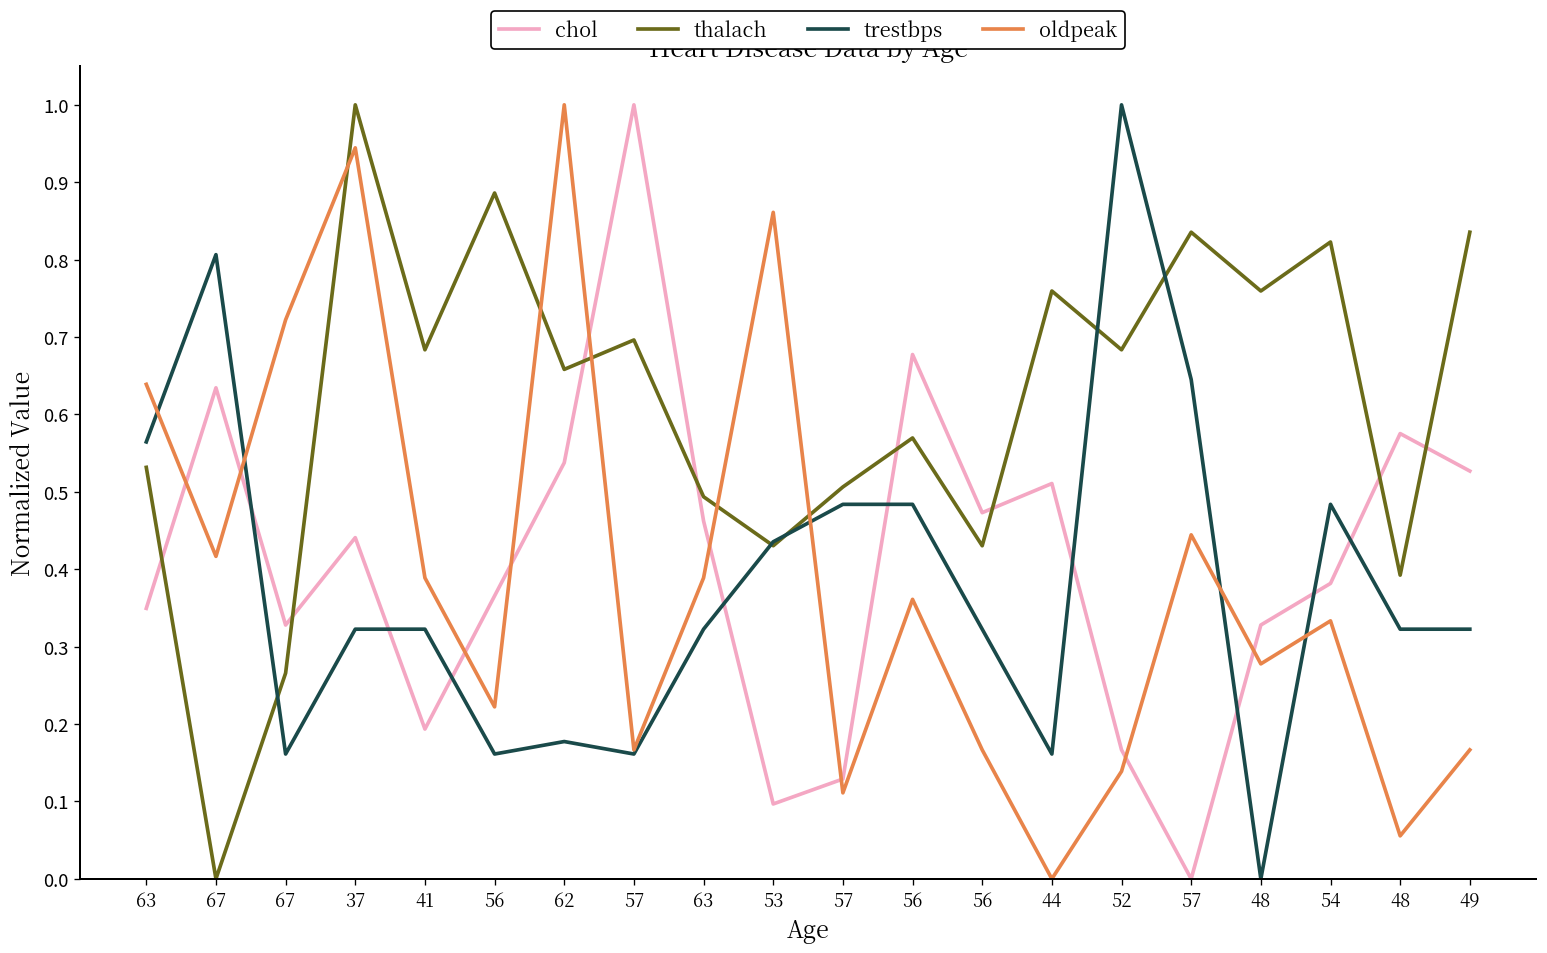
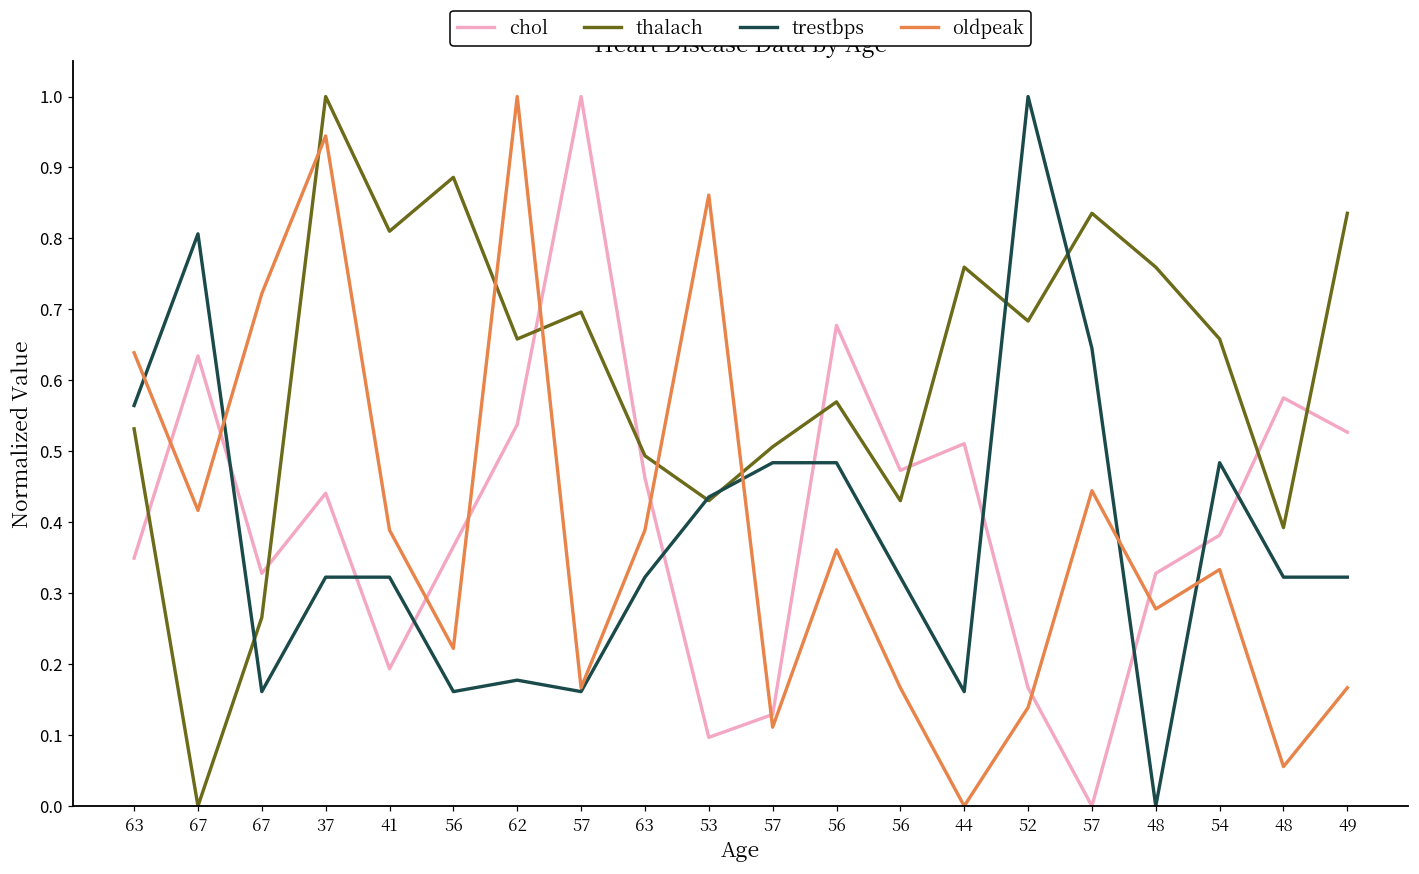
thalach, 41: 0.68 -> 0.81
thalach, 54: 0.82 -> 0.66
